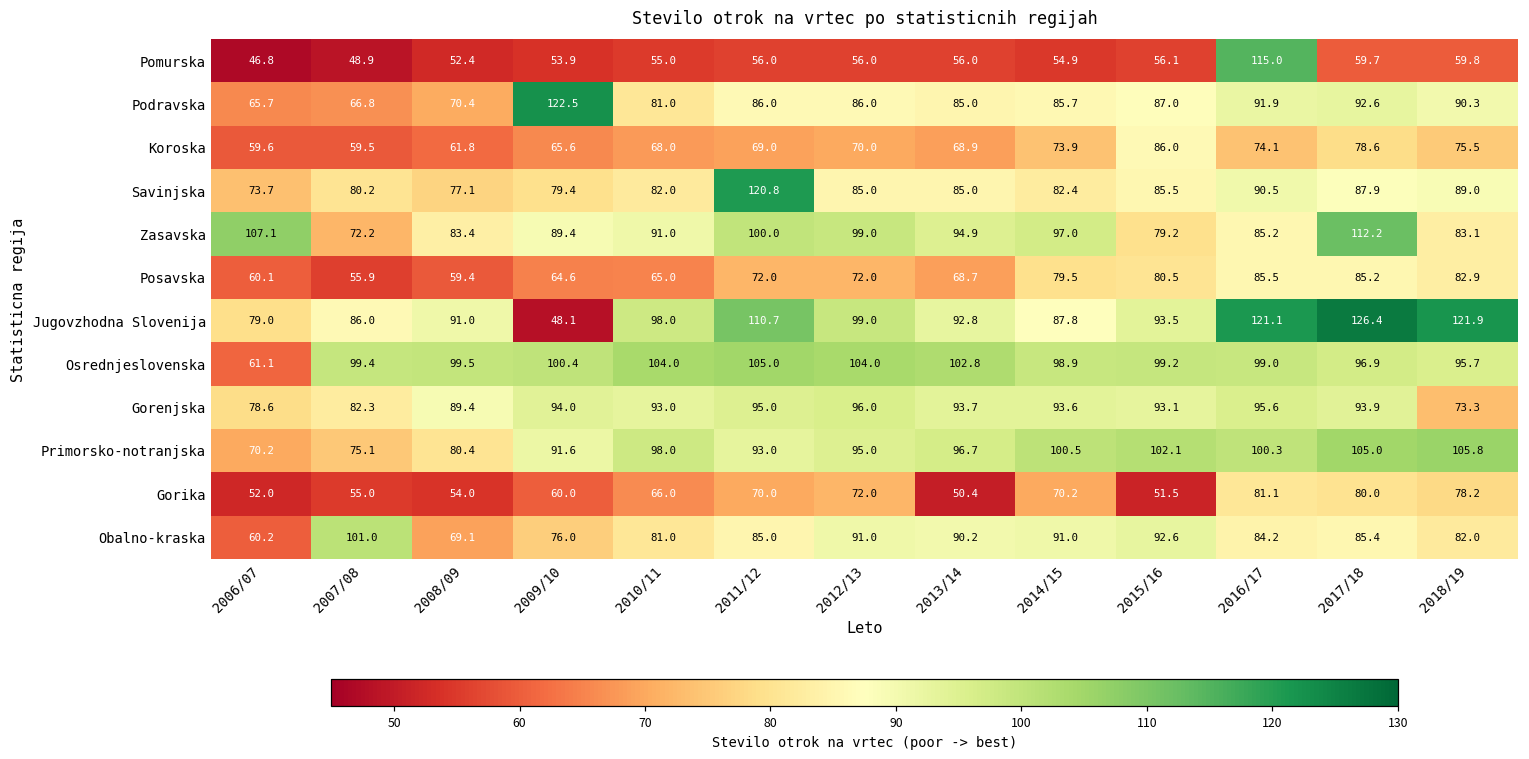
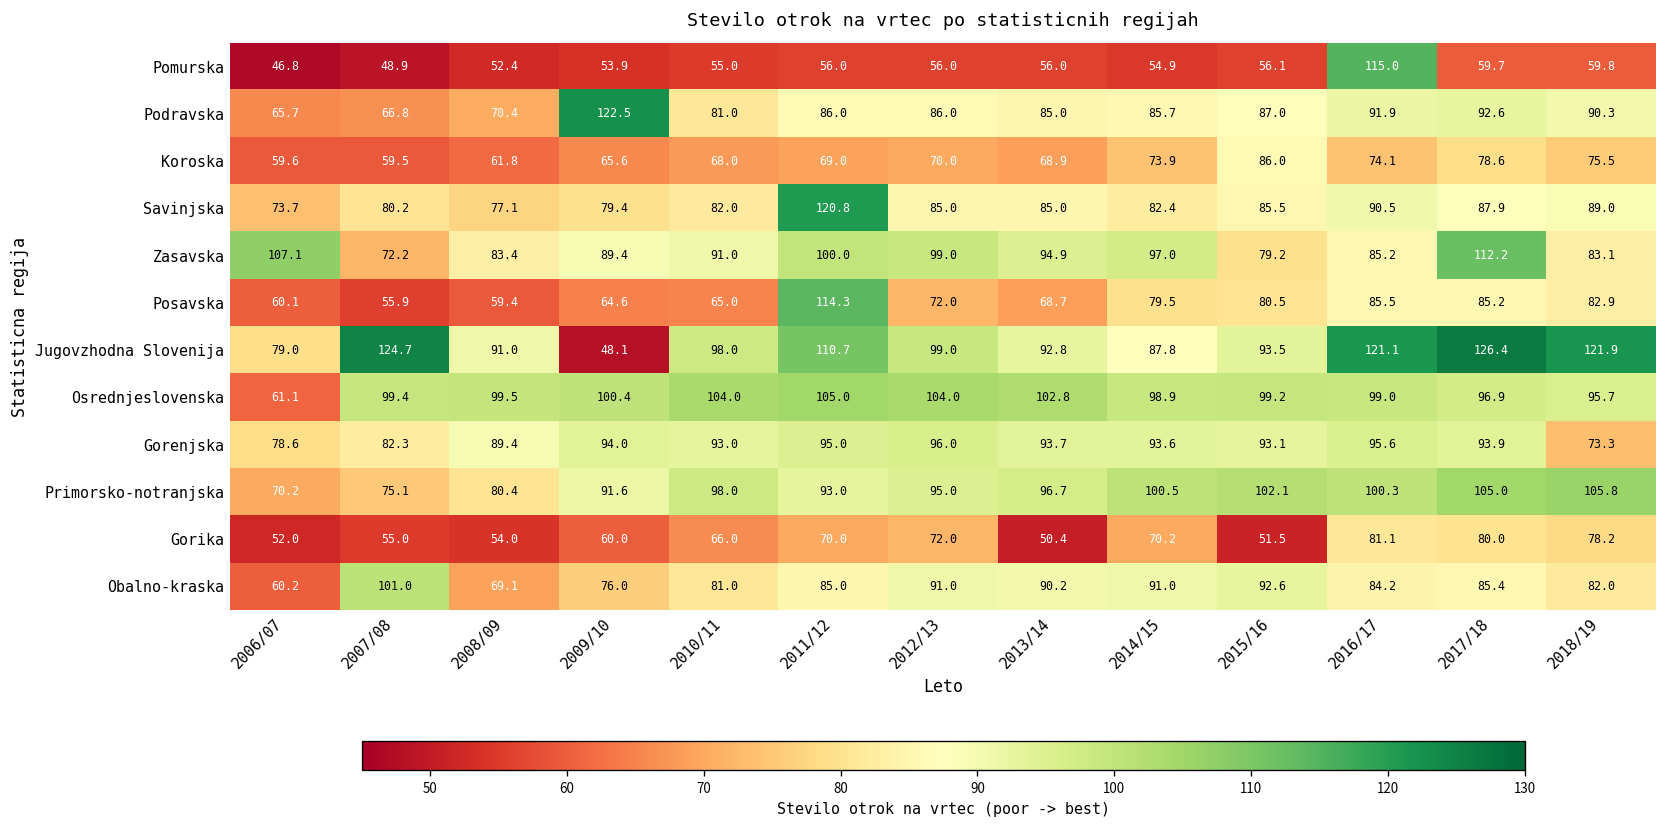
Posavska, 2011/12: 72.0 -> 114.3
Jugovzhodna Slovenija, 2007/08: 86.0 -> 124.7
